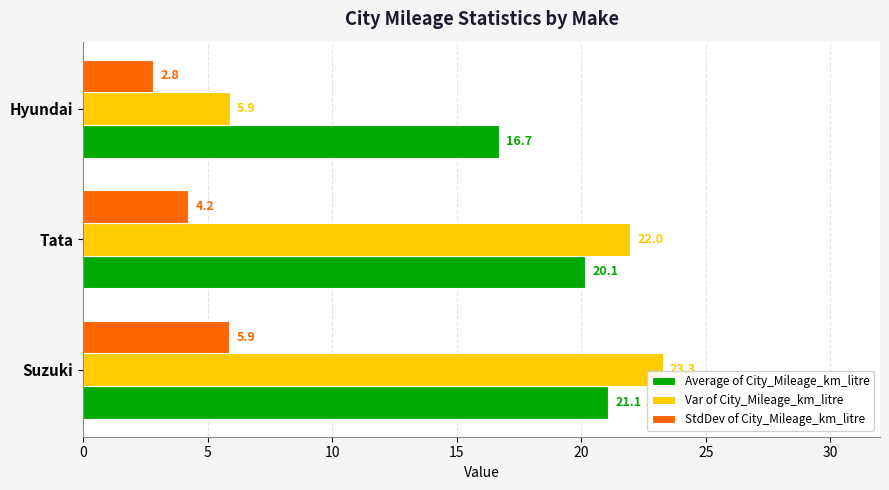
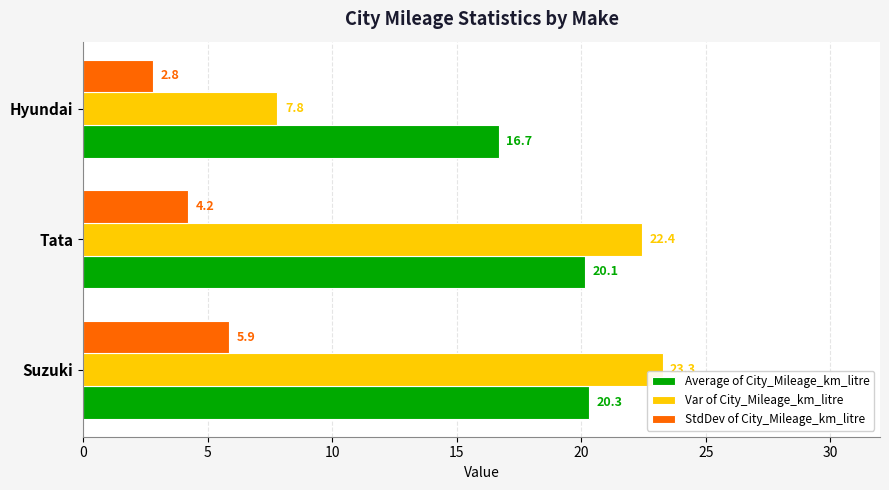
Var of City_Mileage_km_litre, Hyundai: 5.9 -> 7.8
Var of City_Mileage_km_litre, Tata: 22.0 -> 22.4
Average of City_Mileage_km_litre, Suzuki: 21.1 -> 20.3
